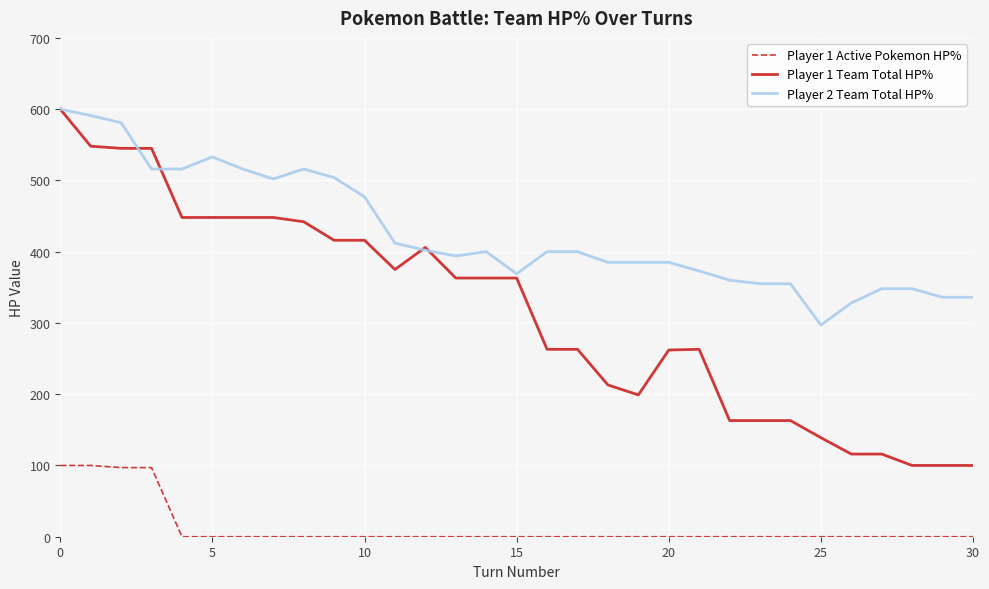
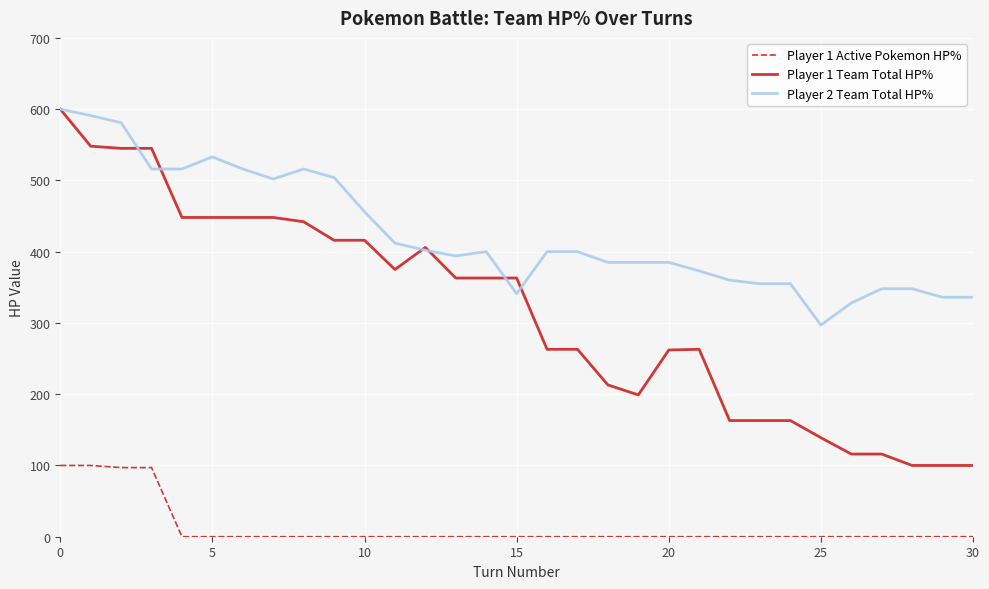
Player 2 Team Total HP%, 10: 480 -> 460
Player 2 Team Total HP%, 15: 370 -> 340
